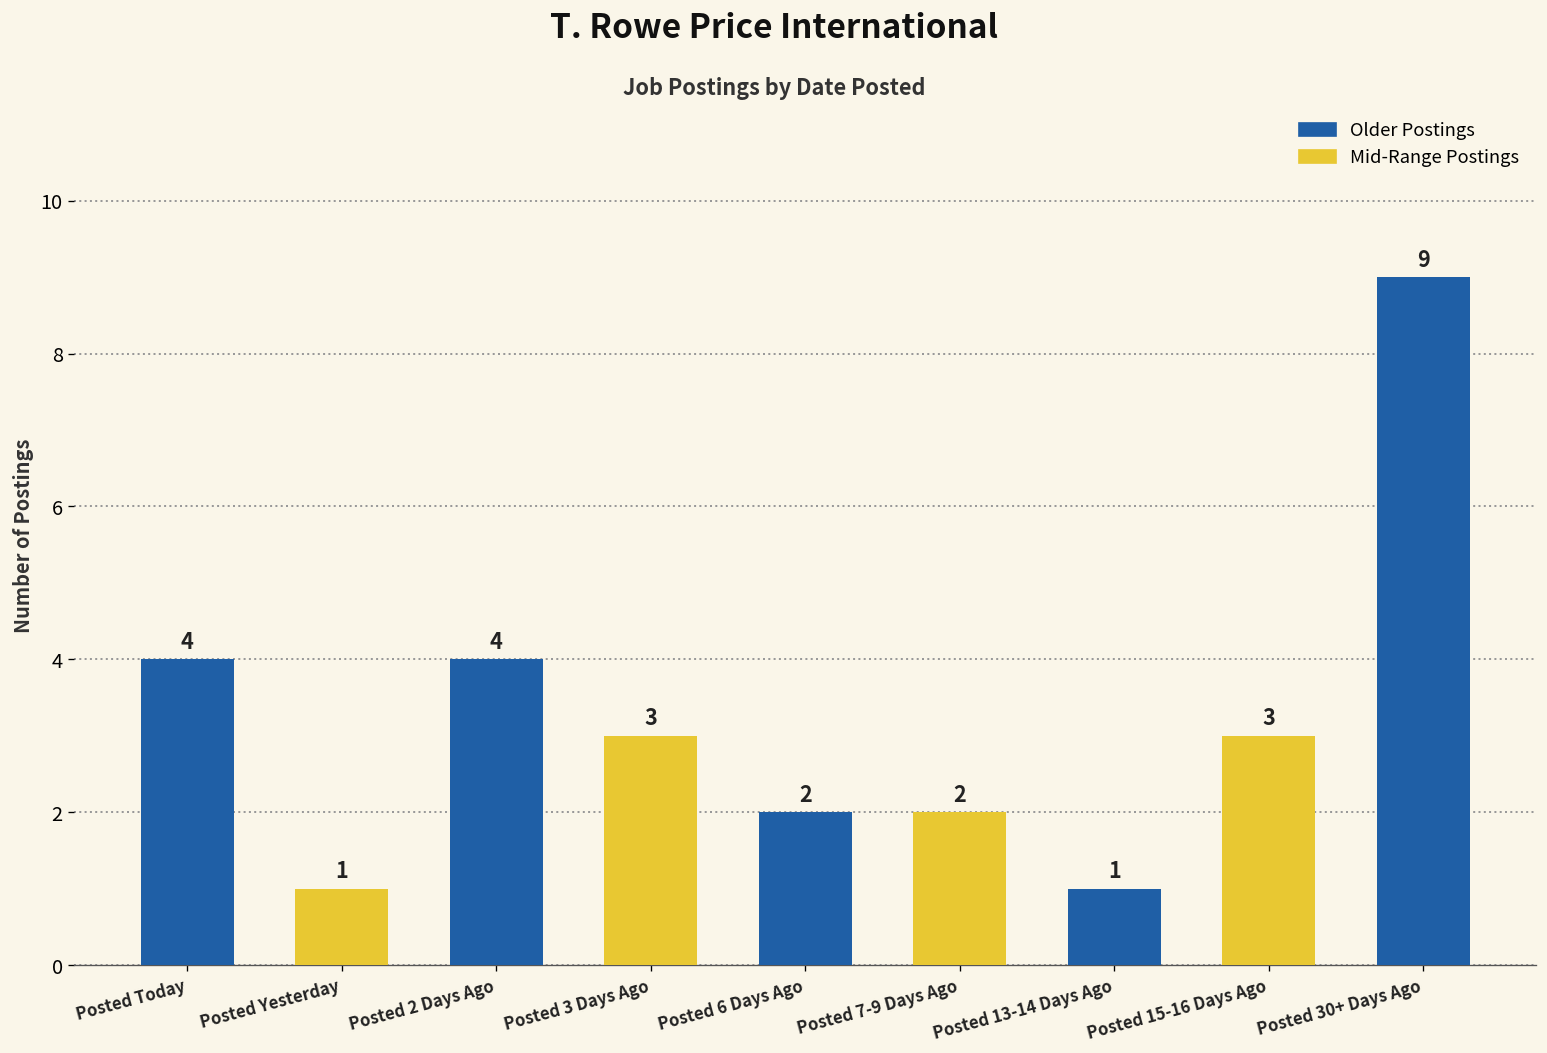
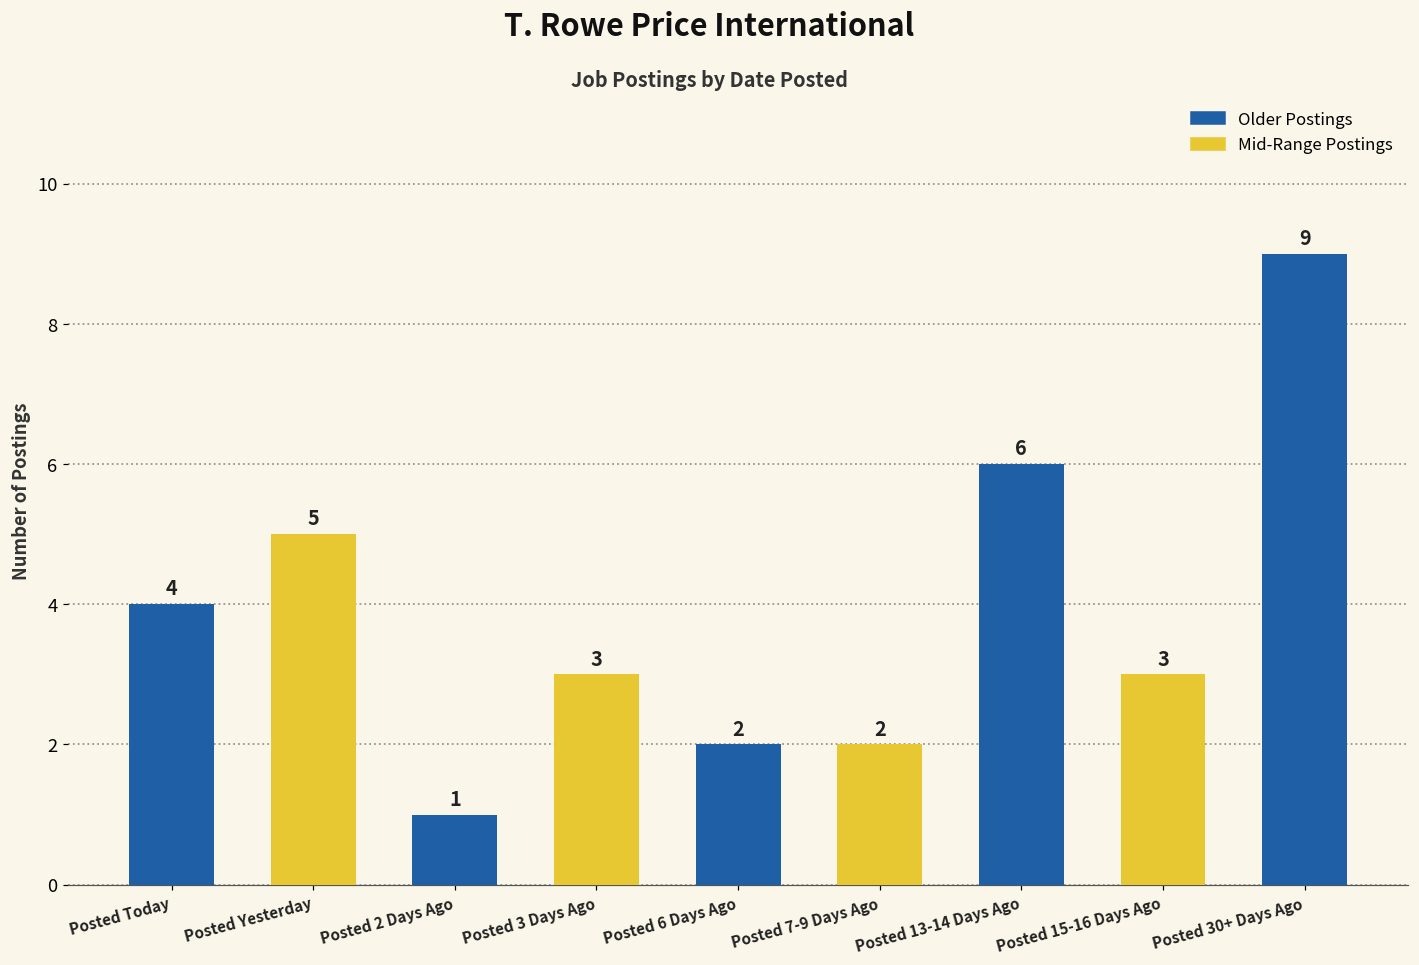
Posted Yesterday: 1 -> 5
Posted 2 Days Ago: 4 -> 1
Posted 13-14 Days Ago: 1 -> 6
